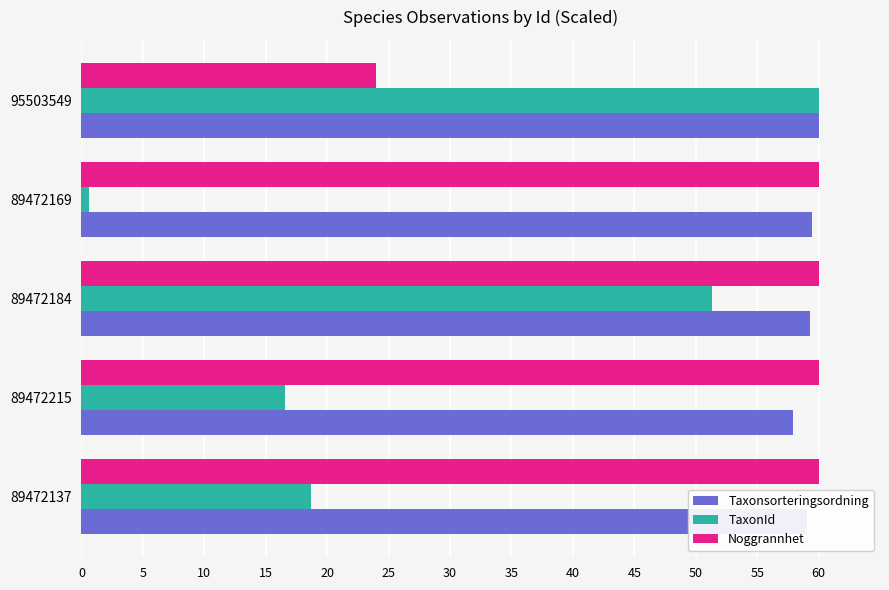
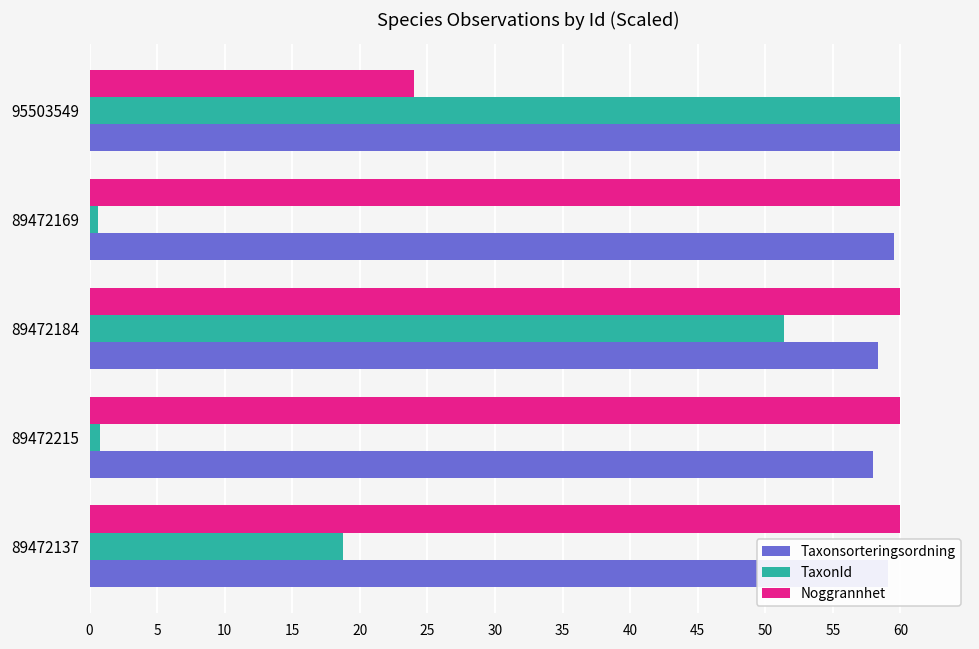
Taxonsorteringsordning, 89472184: 59.3 -> 58.3
TaxonId, 89472215: 16.6 -> 0.8
